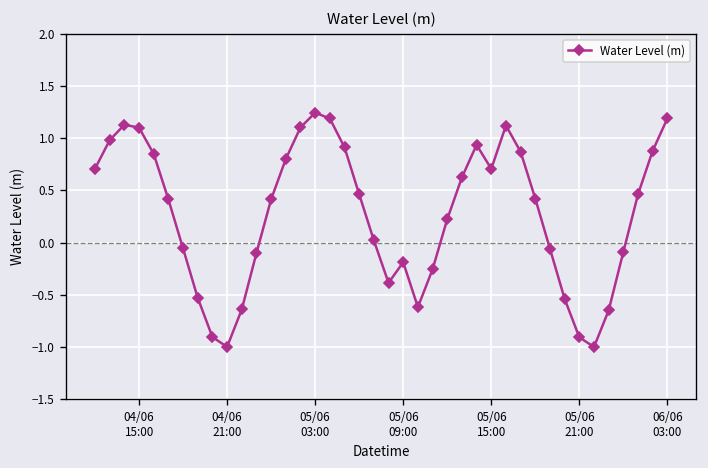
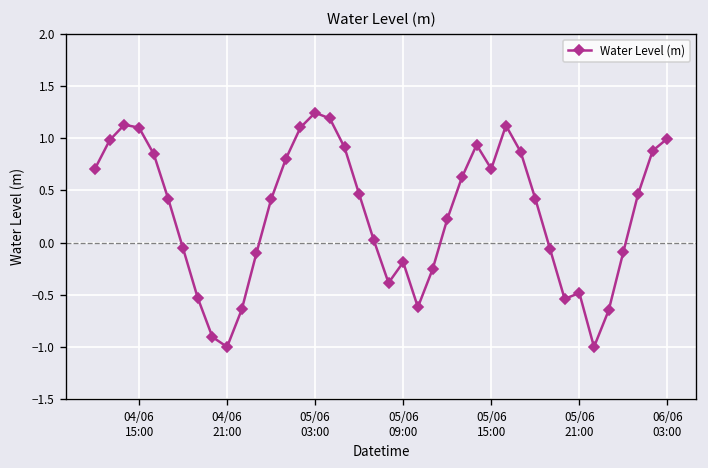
05/06 21:00: -0.9 -> -0.5
06/06 03:00: 1.2 -> 1.0
